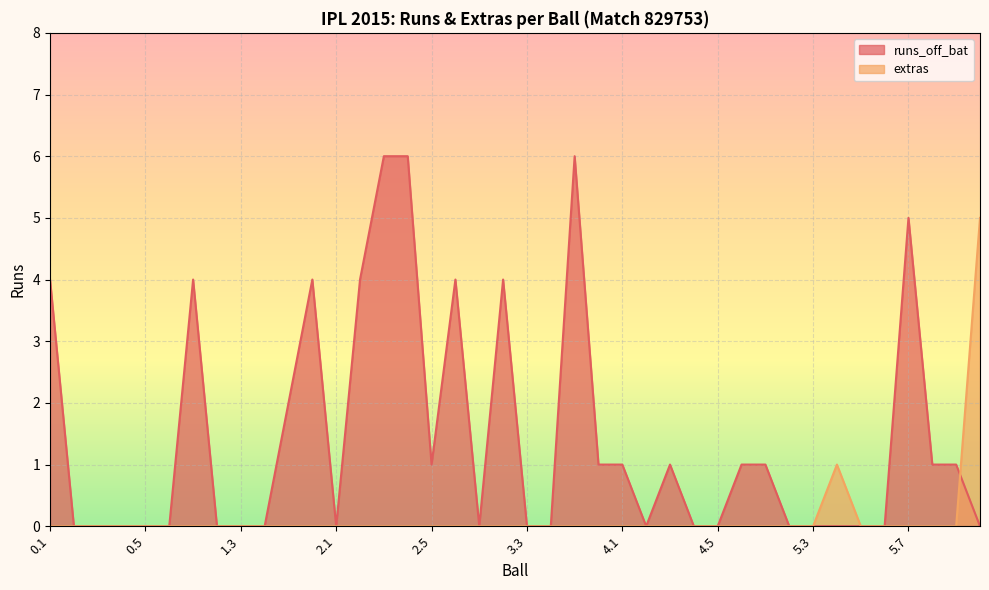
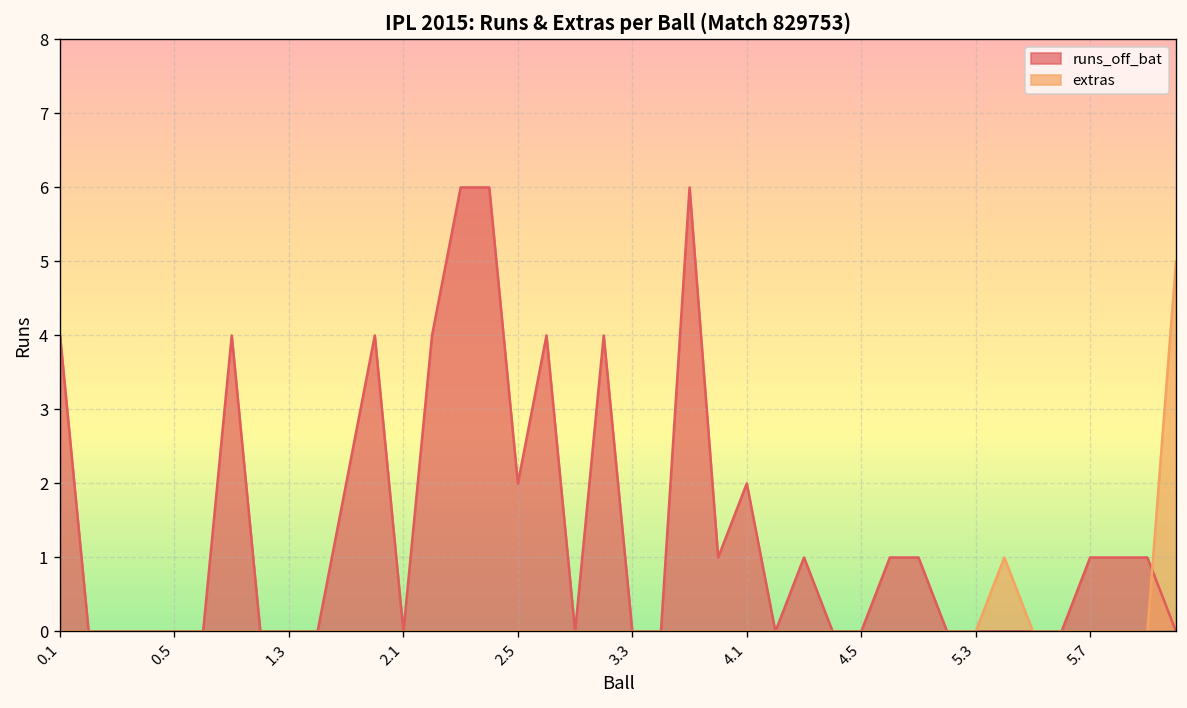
runs_off_bat, 2.5: 1 -> 2
runs_off_bat, 4.1: 1 -> 2
runs_off_bat, 5.7: 5 -> 1
